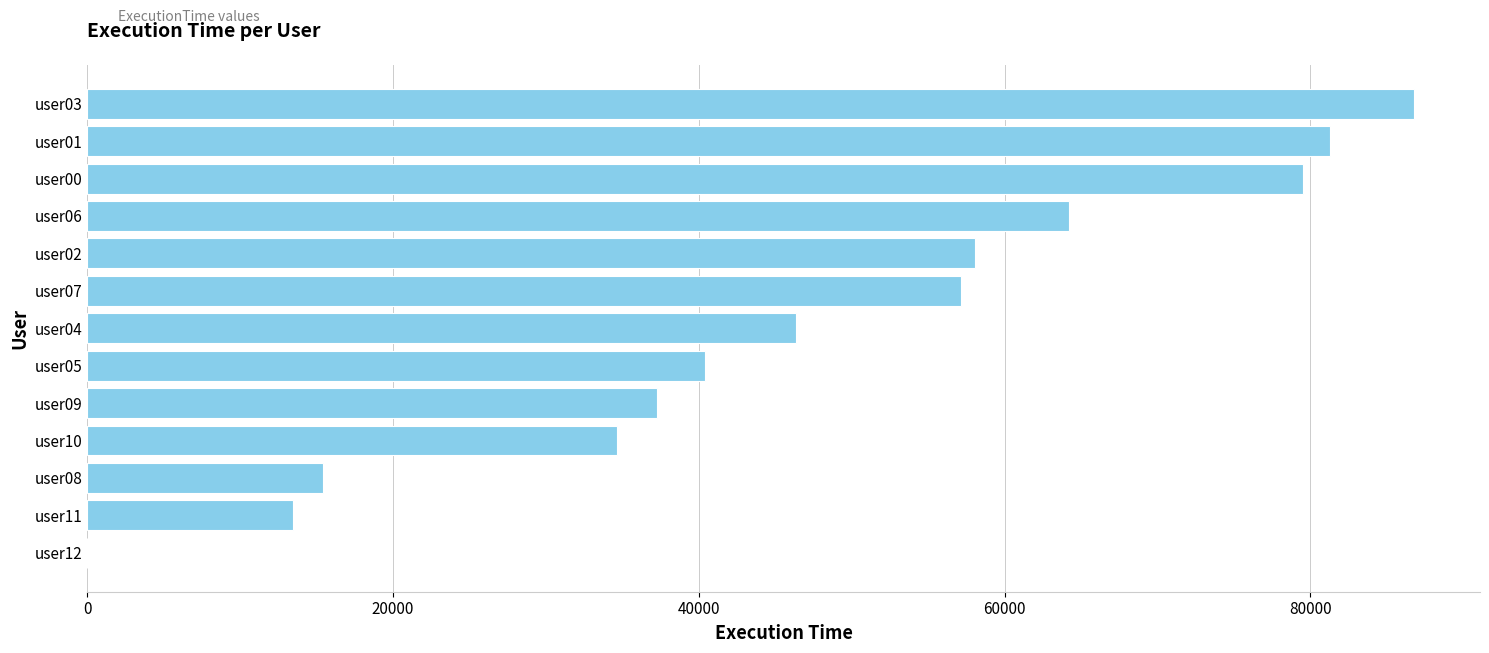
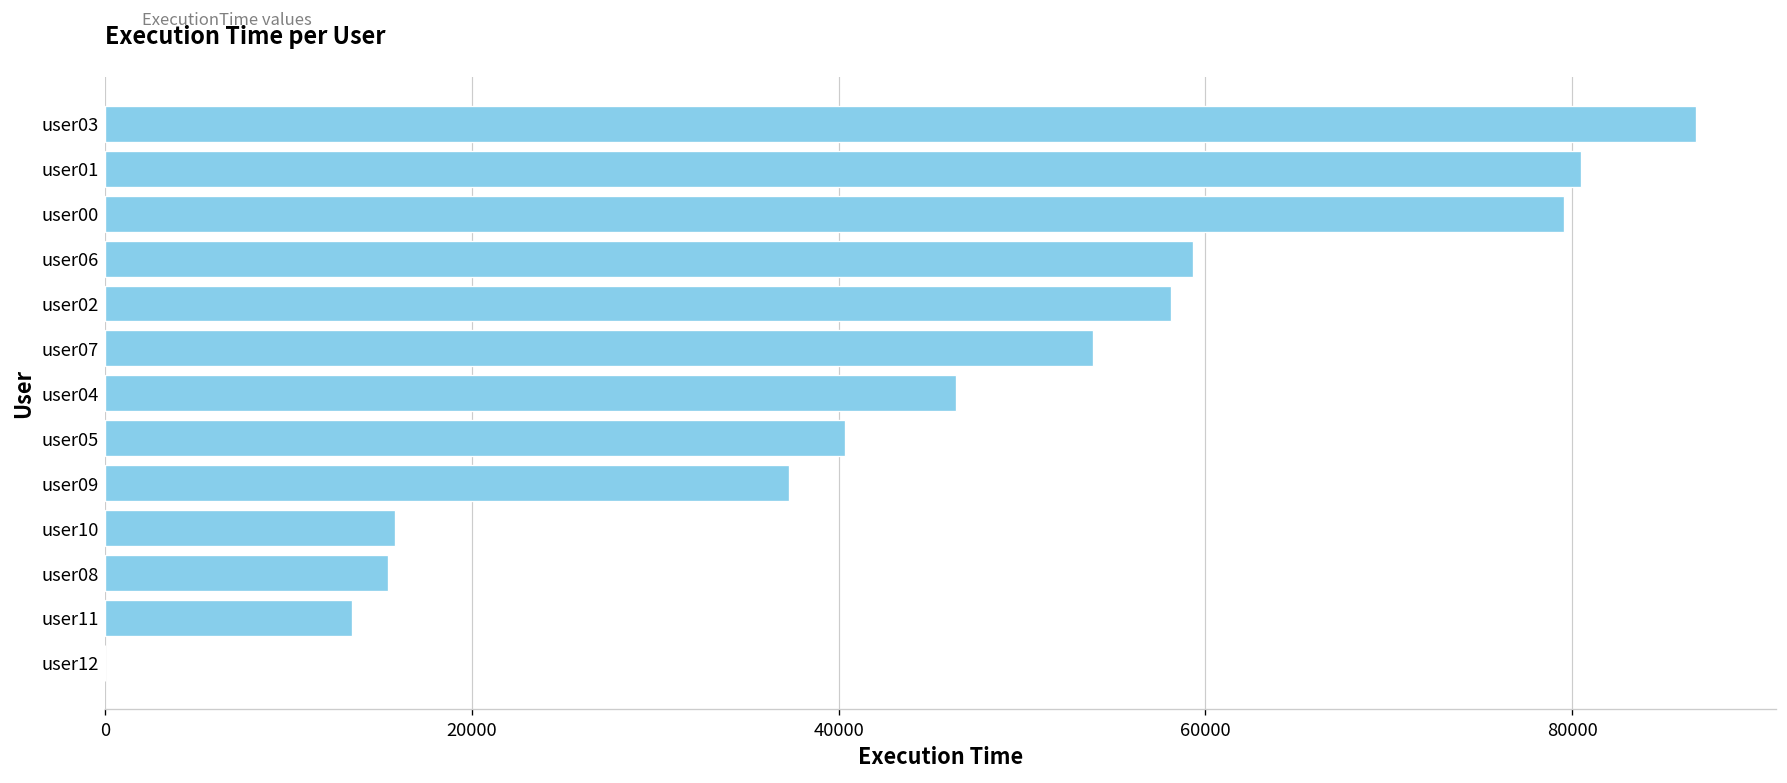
user01: 81300 -> 80500
user06: 64200 -> 59300
user07: 57100 -> 53900
user10: 34700 -> 15800
